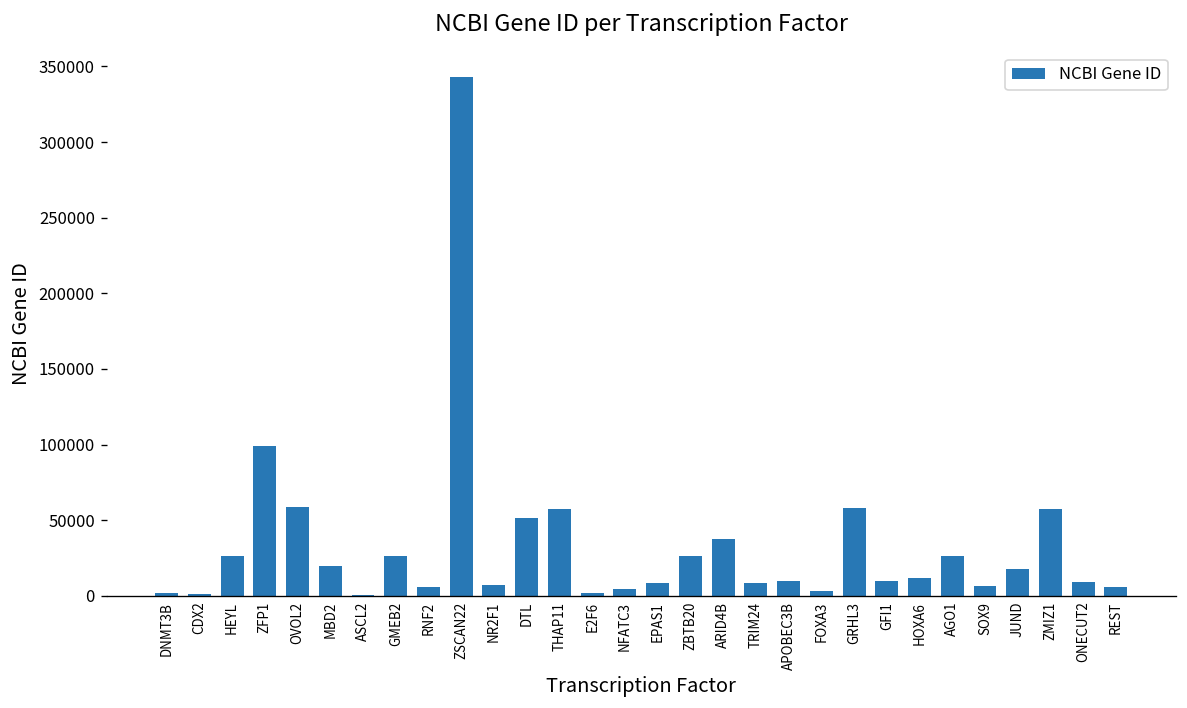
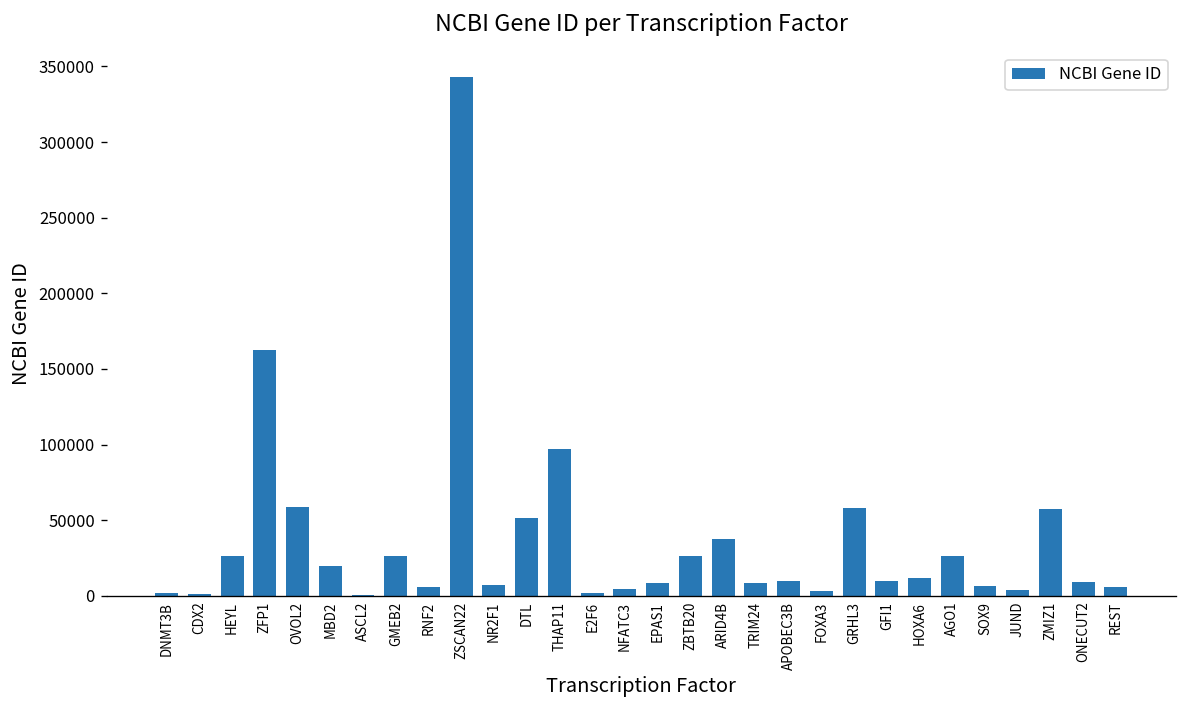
ZFP1: 99000 -> 162000
THAP11: 57000 -> 97000
JUND: 18000 -> 4000
